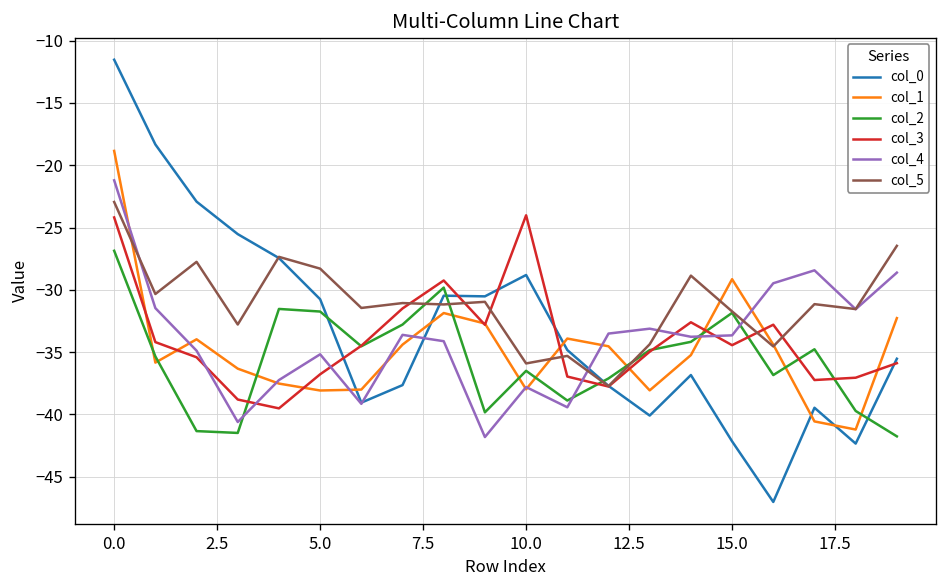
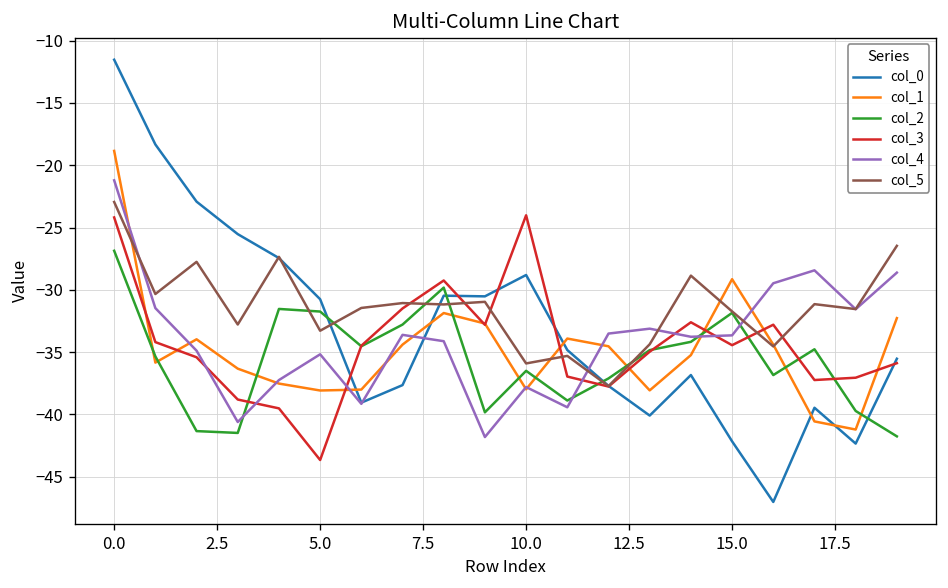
col_3, 5.0: -36.8 -> -43.7
col_5, 5.0: -28.3 -> -33.3
